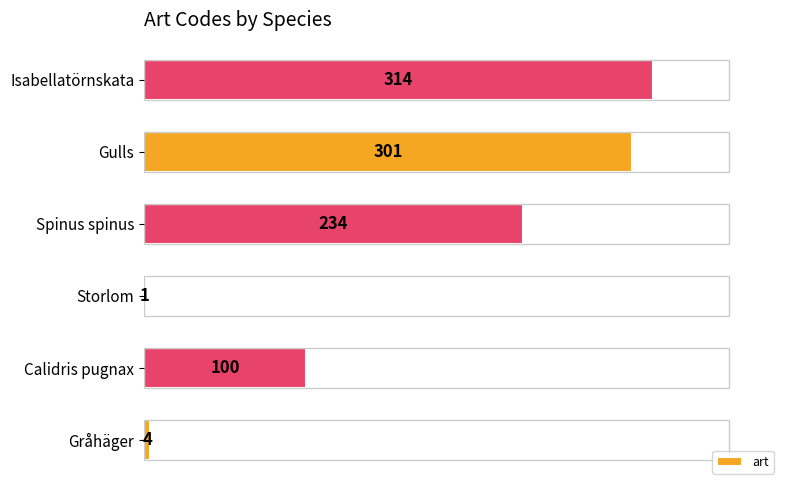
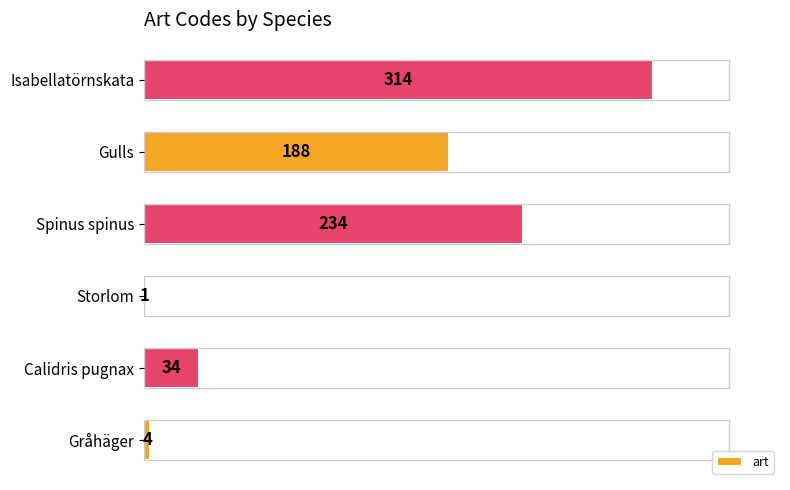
Gulls: 301 -> 188
Calidris pugnax: 100 -> 34
